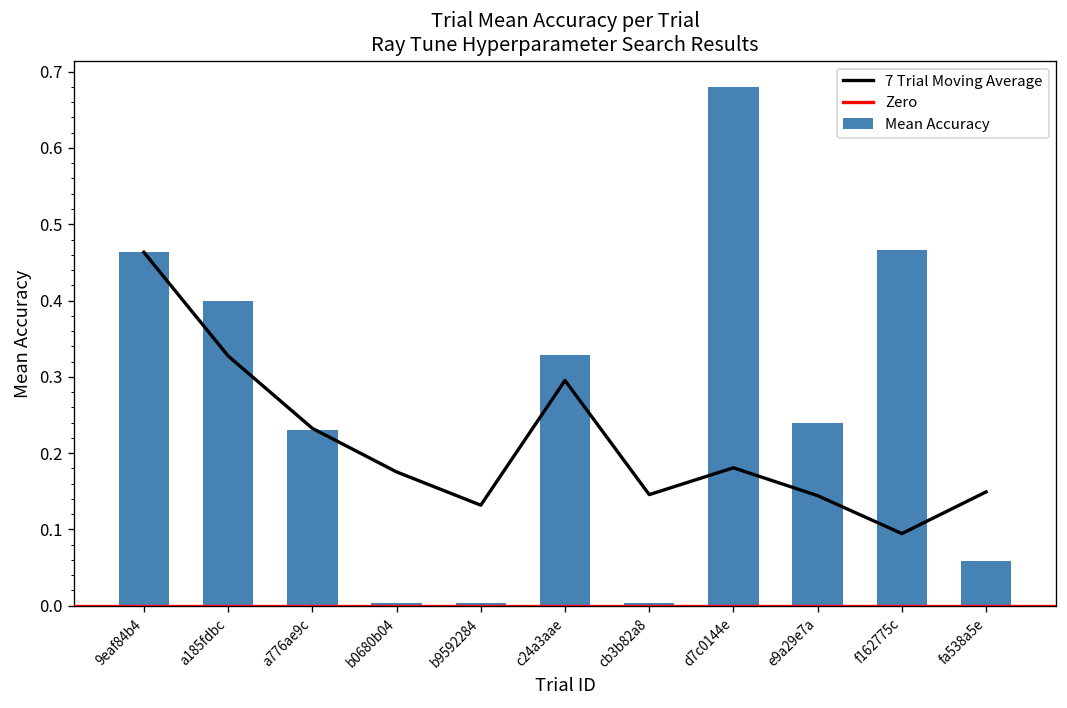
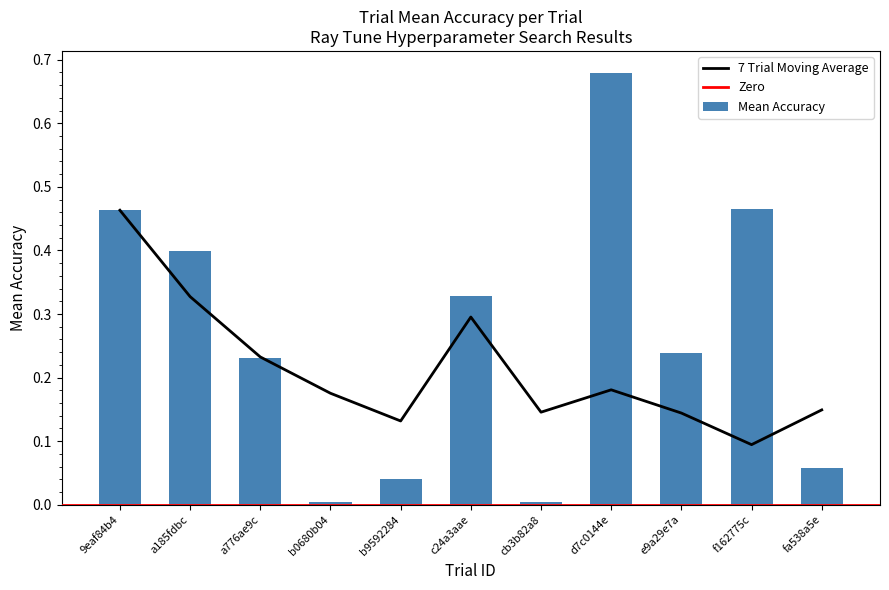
Mean Accuracy, b9592284: 0.00 -> 0.04
